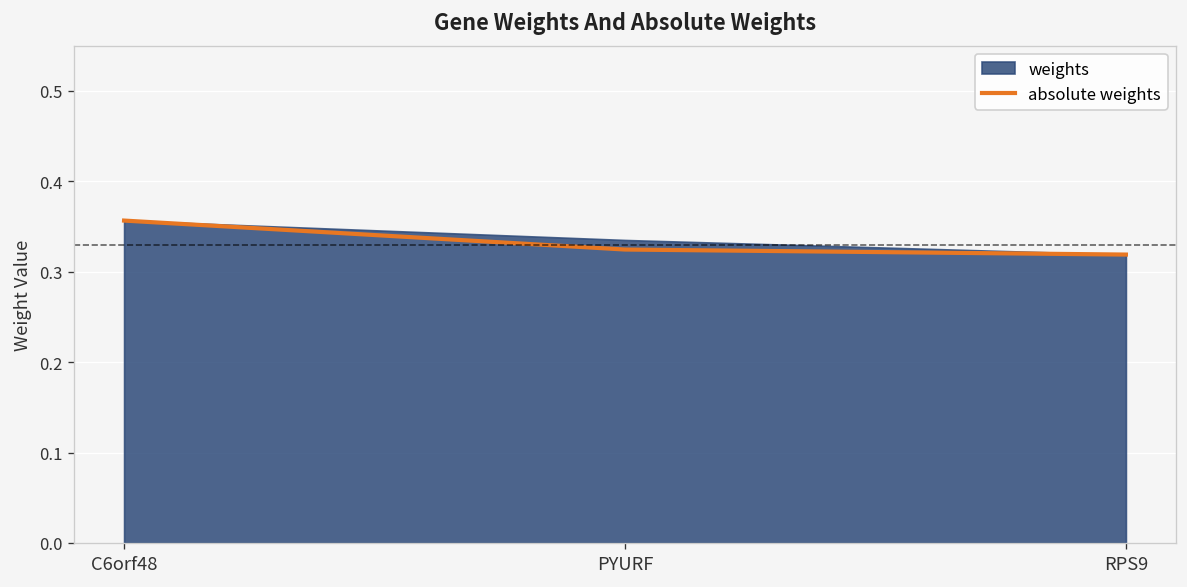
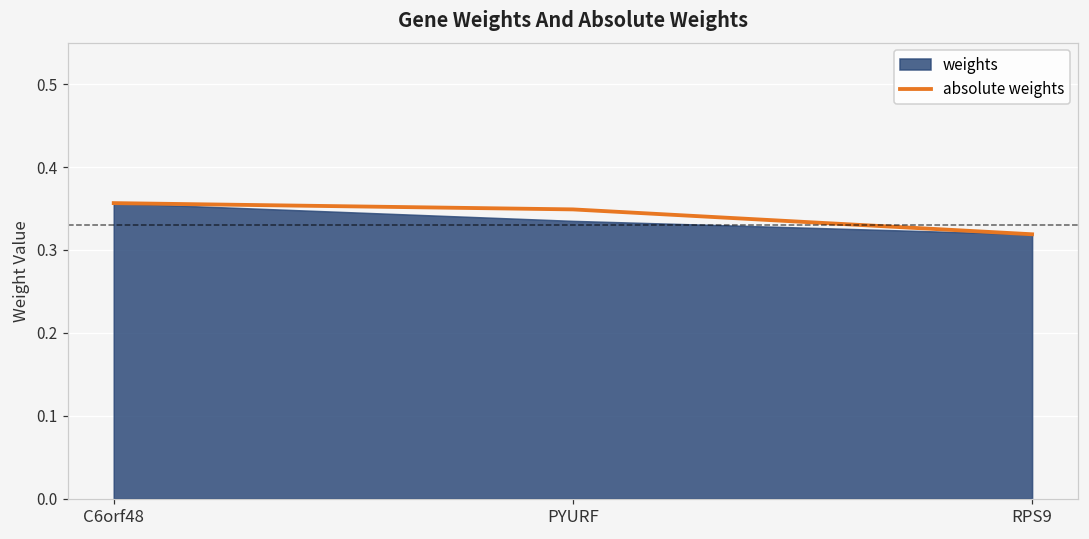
absolute weights, PYURF: 0.32 -> 0.35
